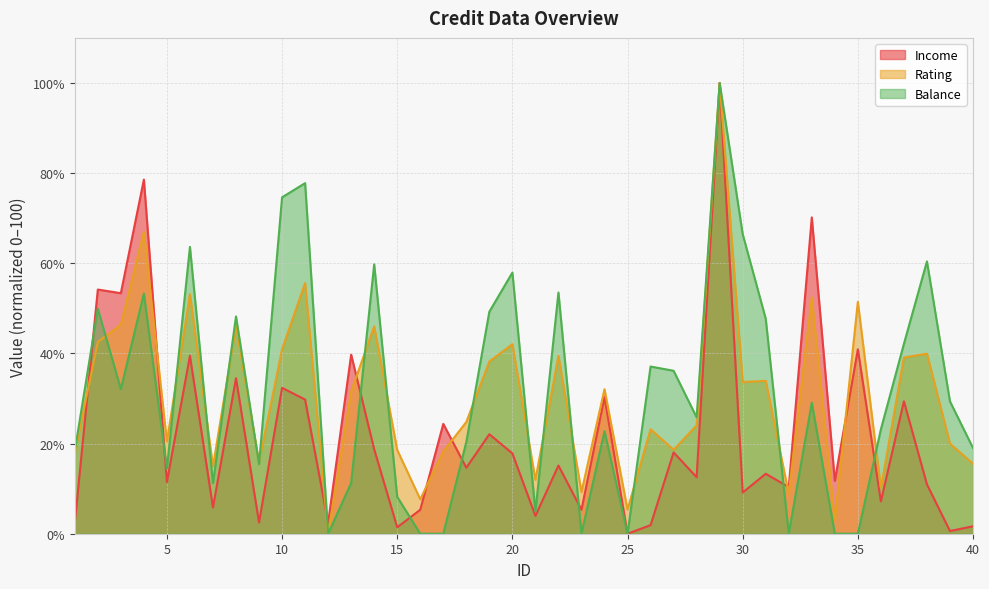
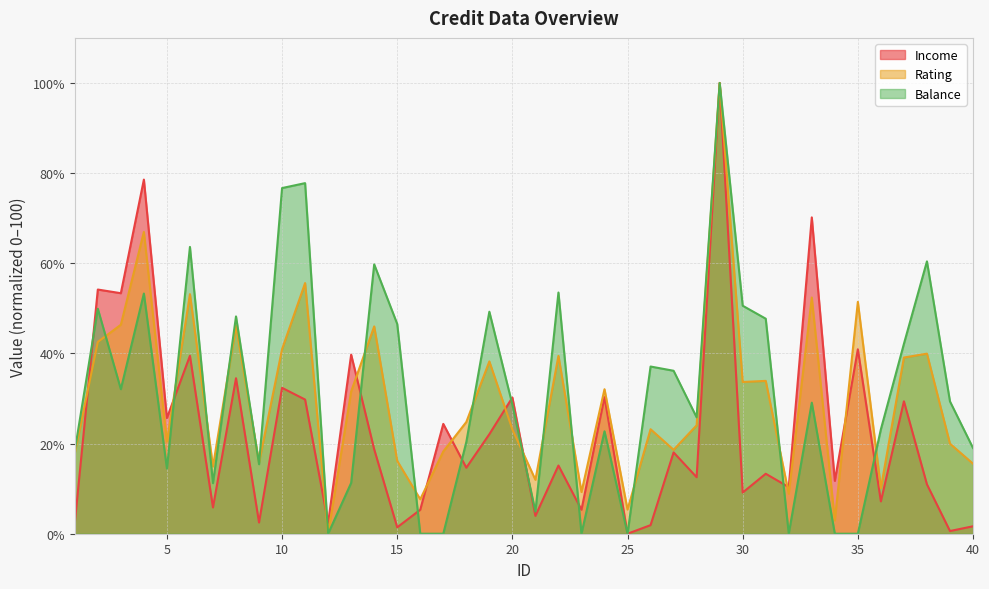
Income, 5: 11% -> 26%
Balance, 10: 75% -> 77%
Rating, 15: 19% -> 16%
Balance, 15: 8% -> 47%
Income, 20: 18% -> 30%
Rating, 20: 42% -> 23%
Balance, 20: 58% -> 29%
Balance, 30: 66% -> 51%
